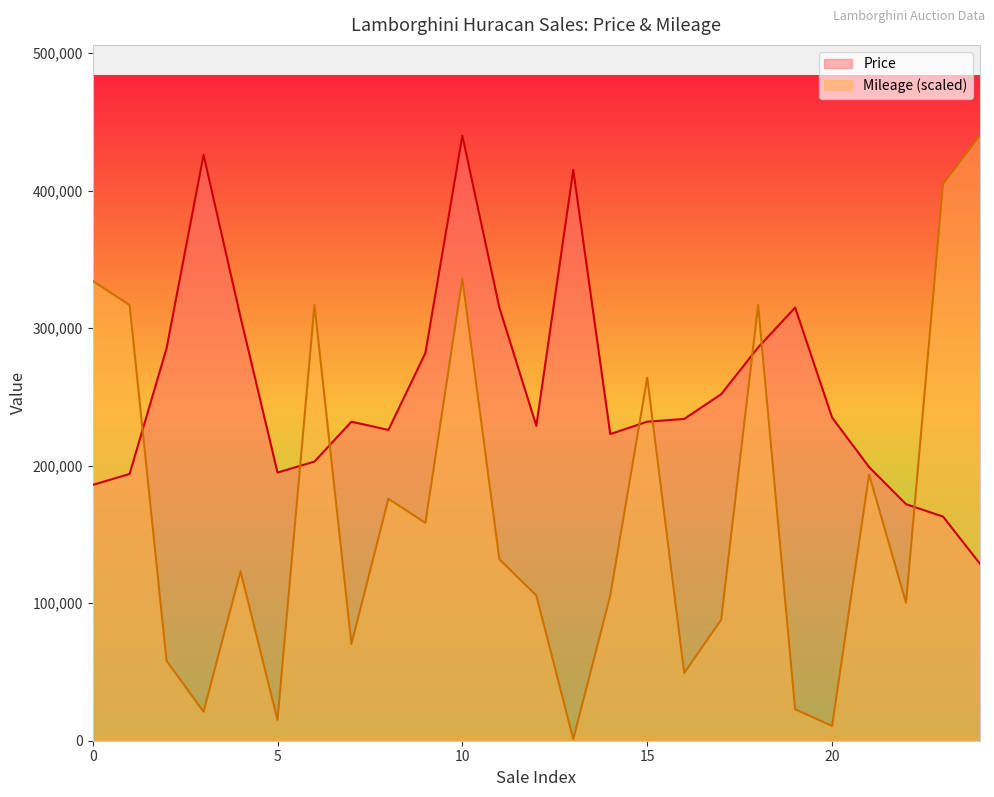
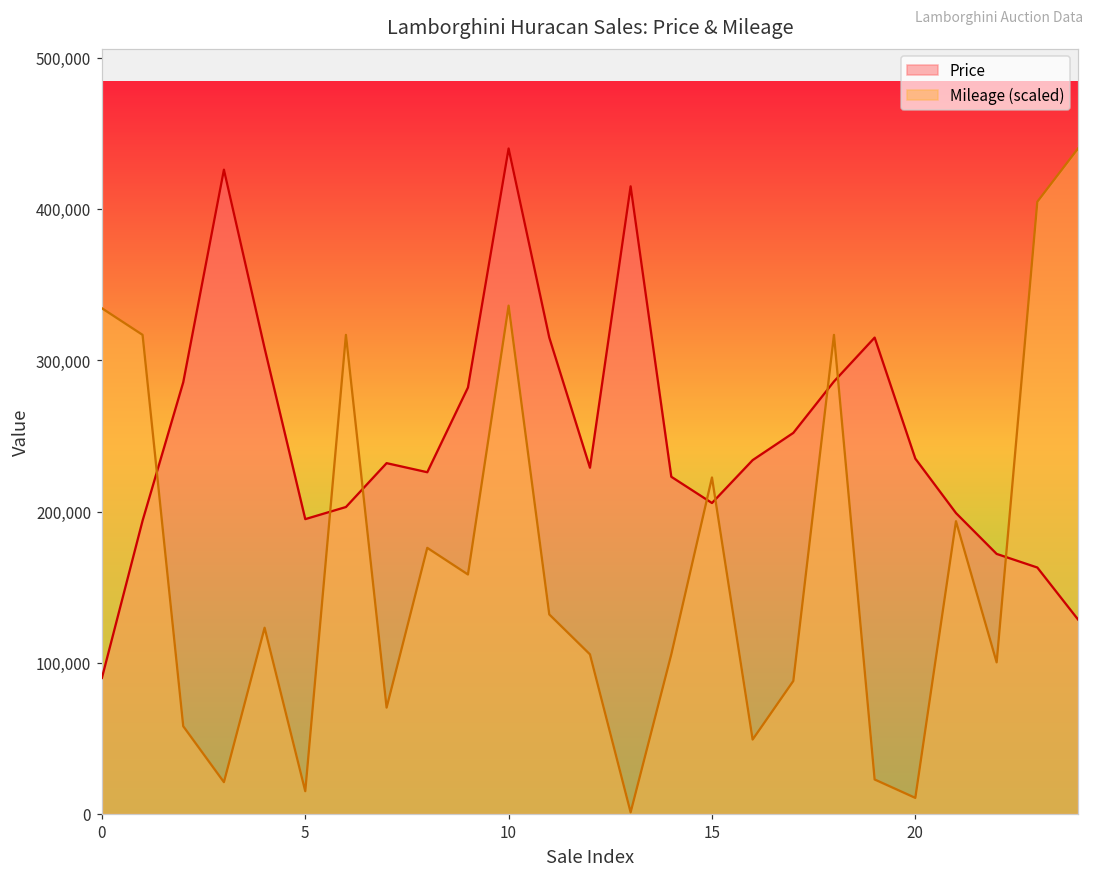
Price, 0: 186,000 -> 90,000
Price, 15: 232,000 -> 206,000
Mileage (scaled), 15: 264,000 -> 223,000
